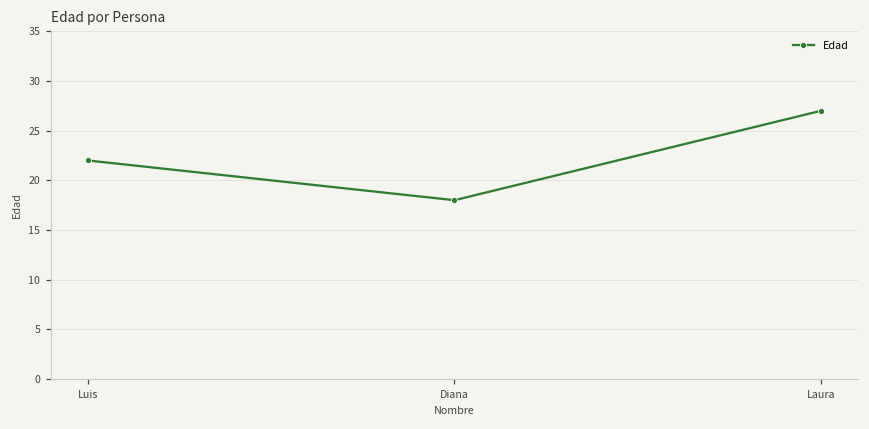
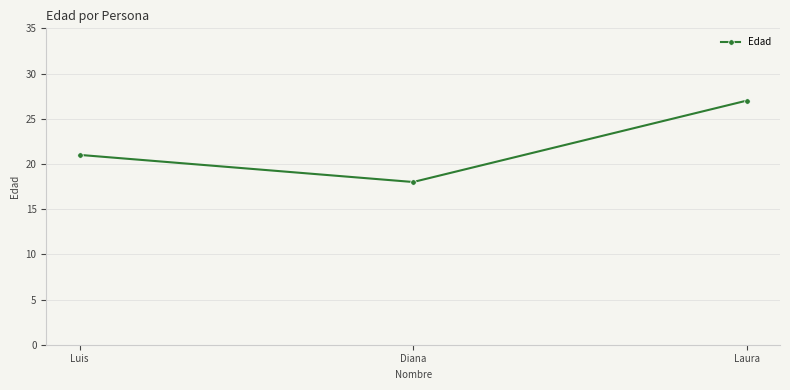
Luis: 22 -> 21
